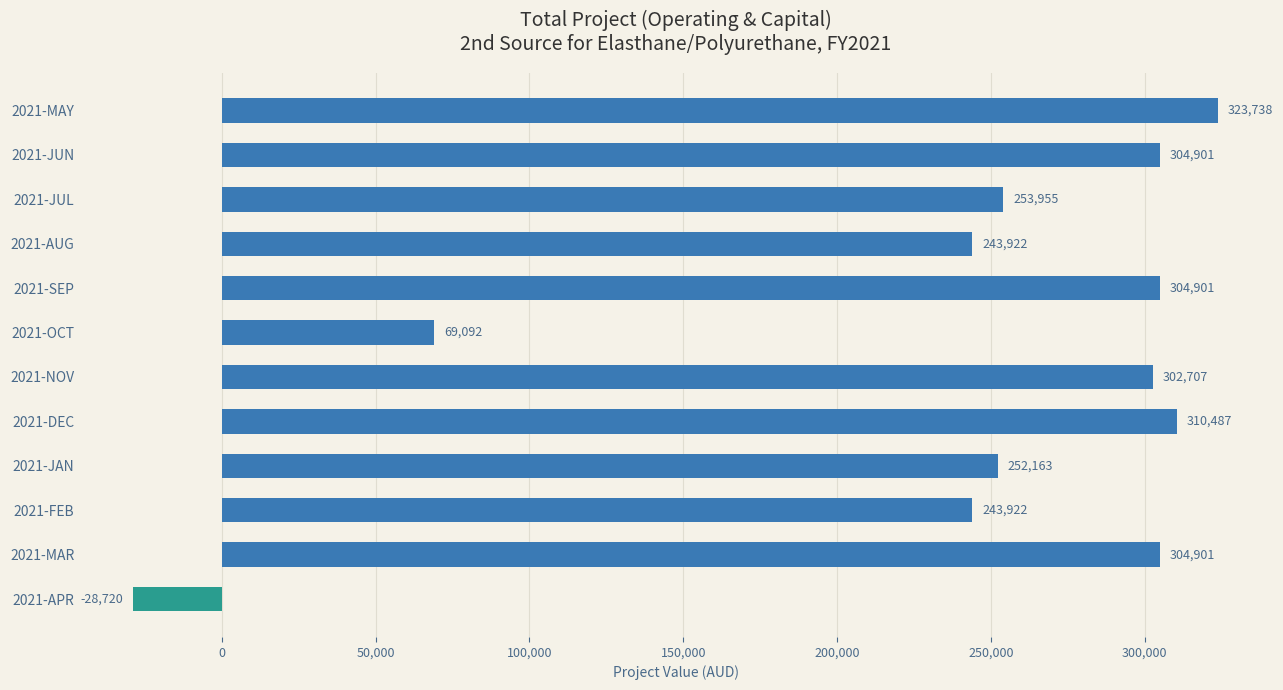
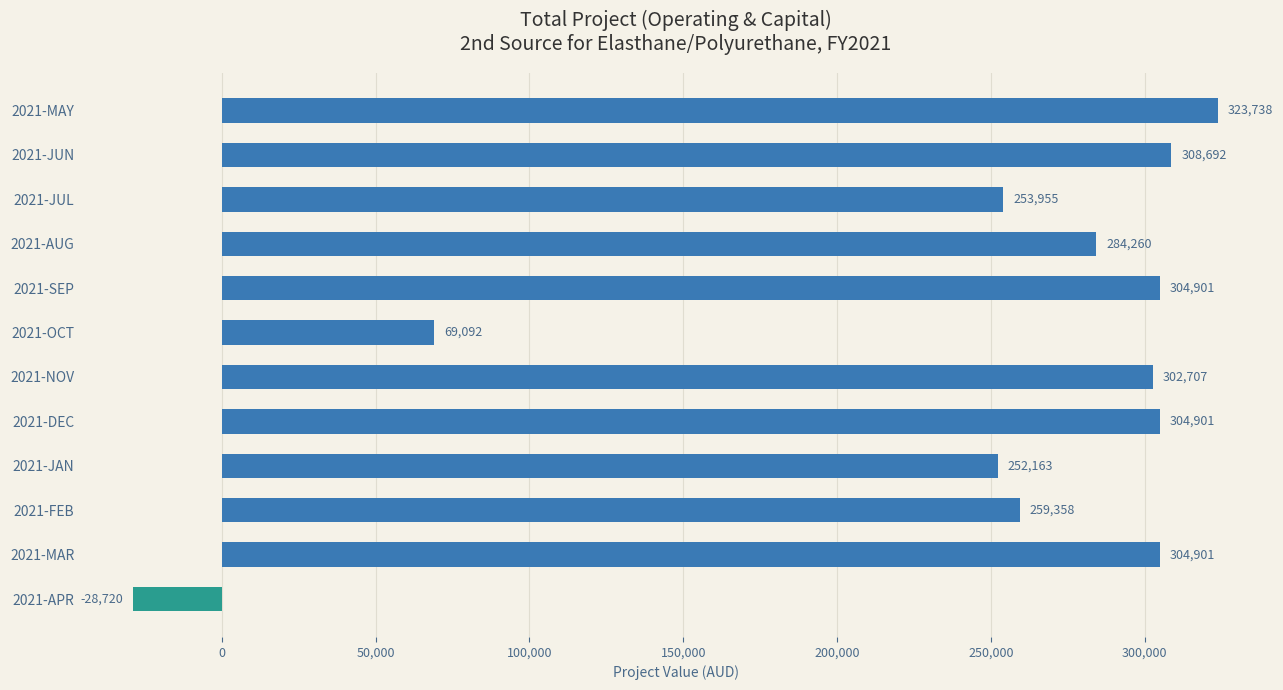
2021-JUN: 304,901 -> 308,692
2021-AUG: 243,922 -> 284,260
2021-DEC: 310,487 -> 304,901
2021-FEB: 243,922 -> 259,358
